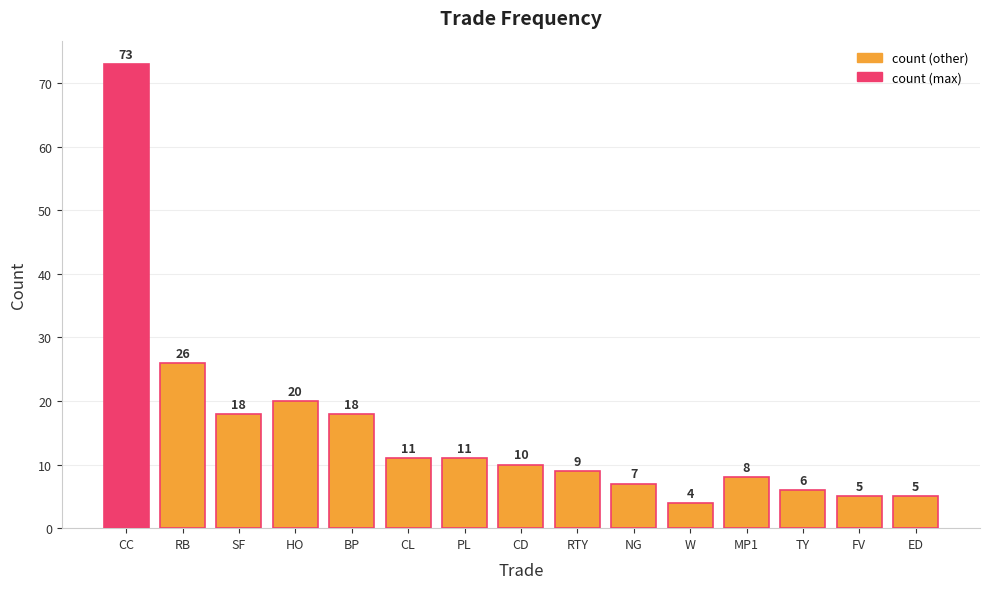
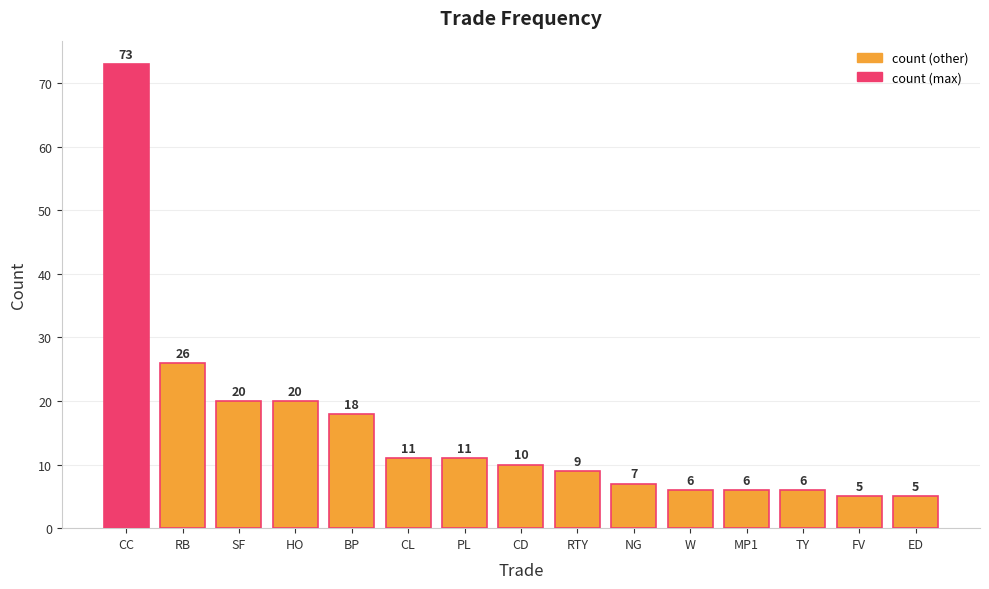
SF: 18 -> 20
W: 4 -> 6
MP1: 8 -> 6
